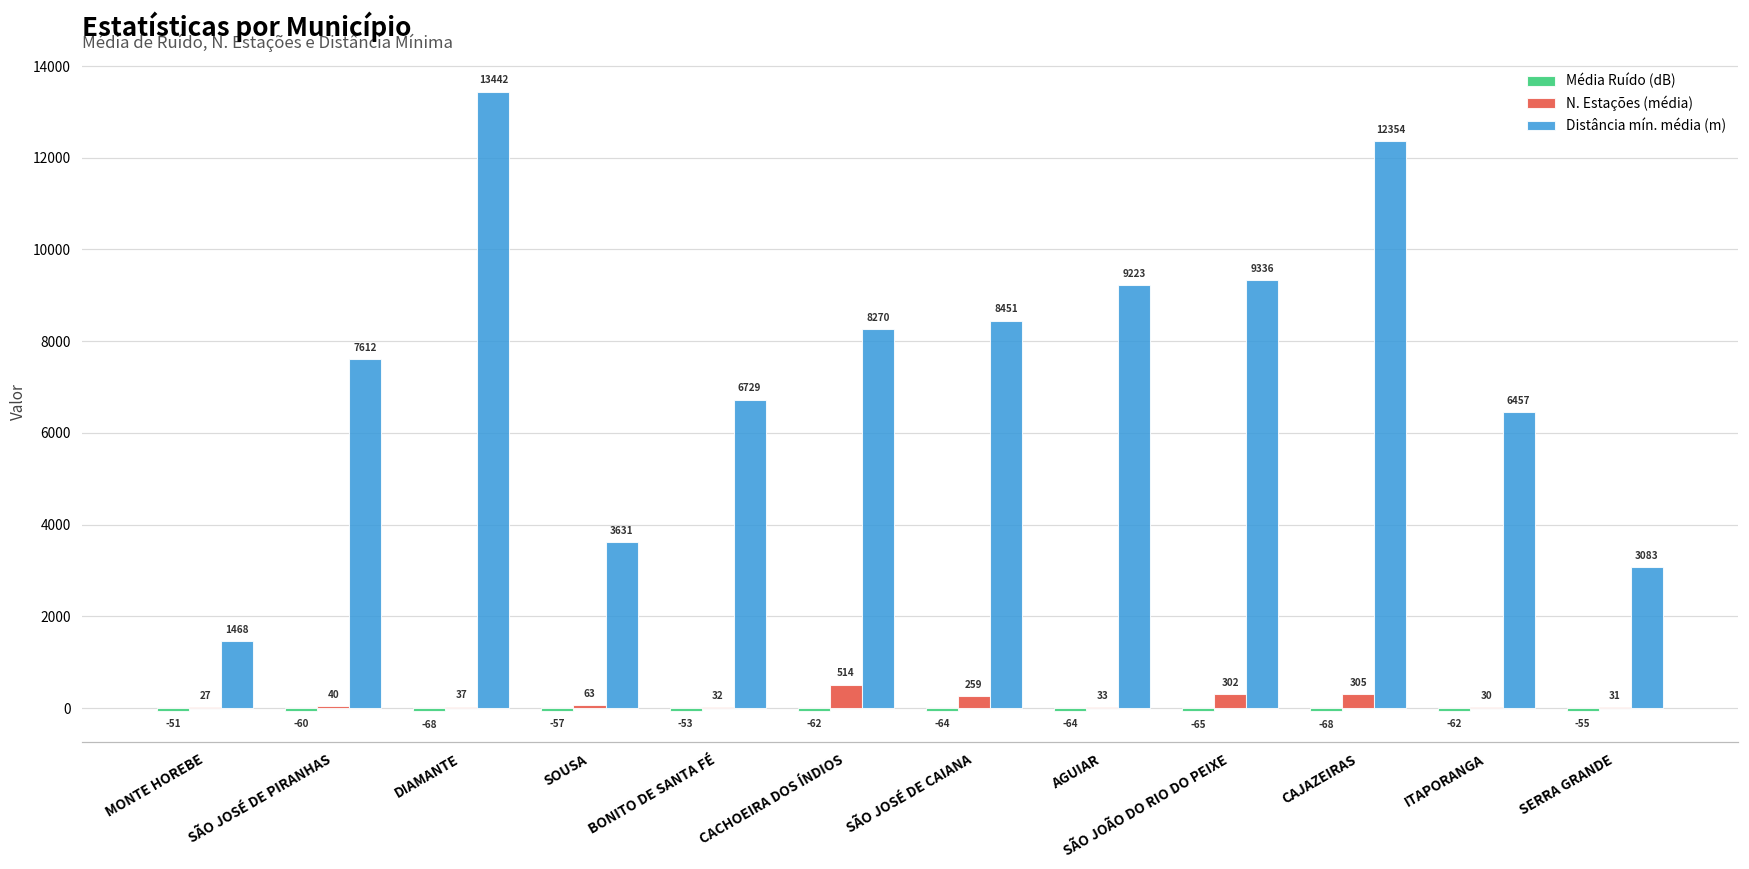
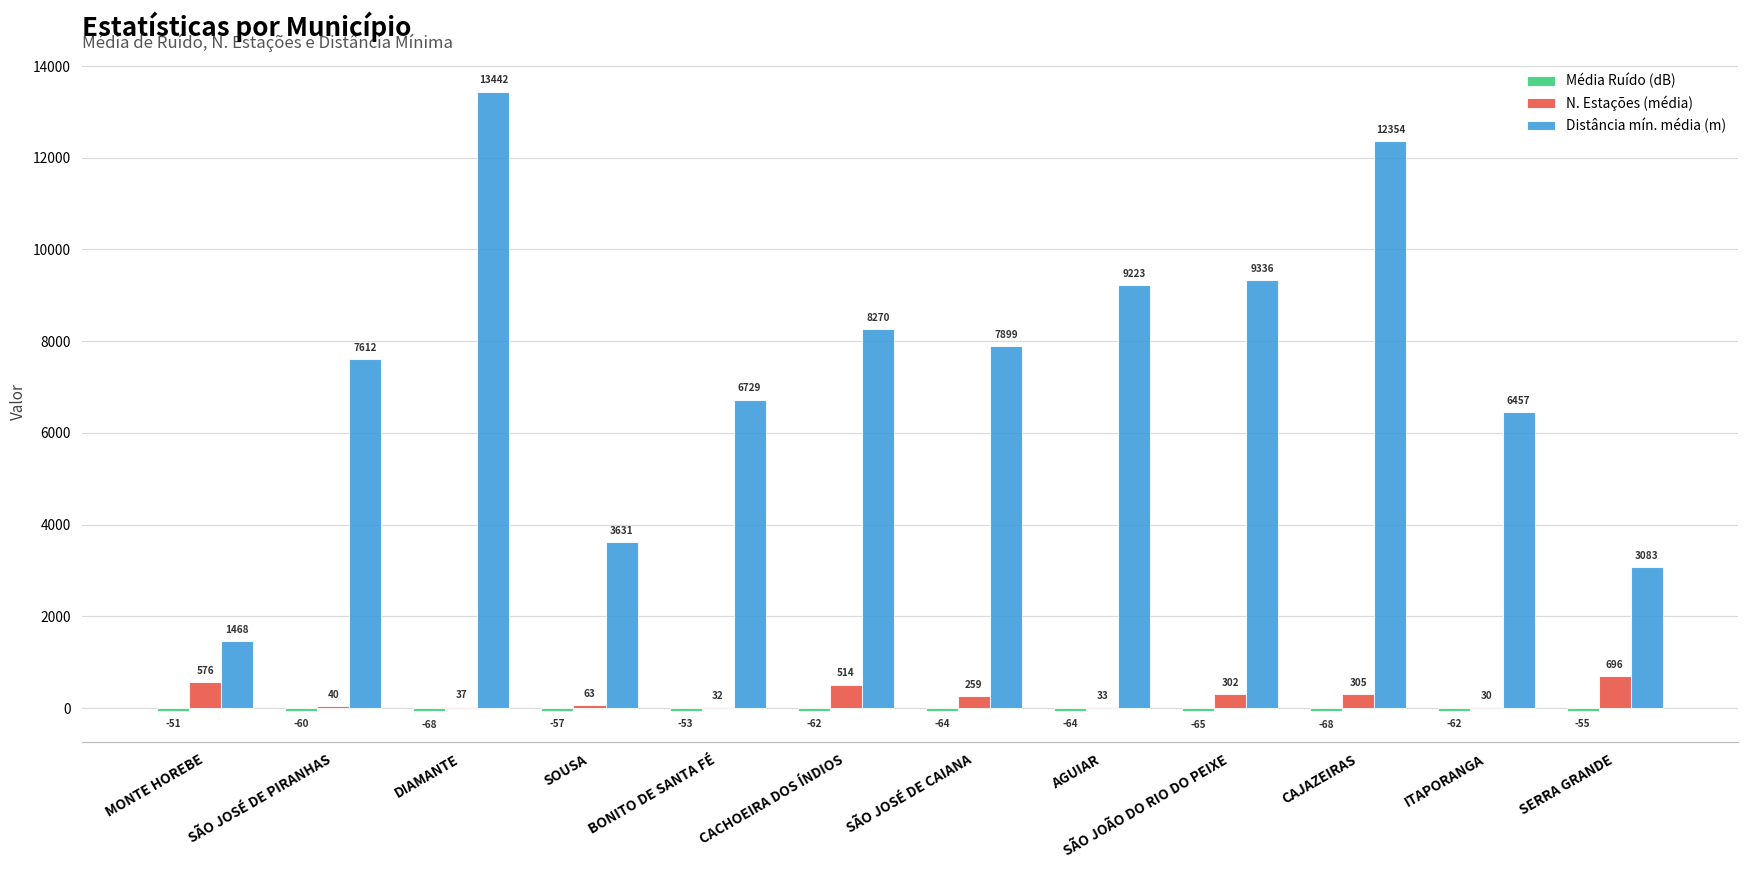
N. Estações (média), MONTE HOREBE: 27 -> 576
Distância mín. média (m), SÃO JOSÉ DE CAIANA: 8451 -> 7899
N. Estações (média), SERRA GRANDE: 31 -> 696
